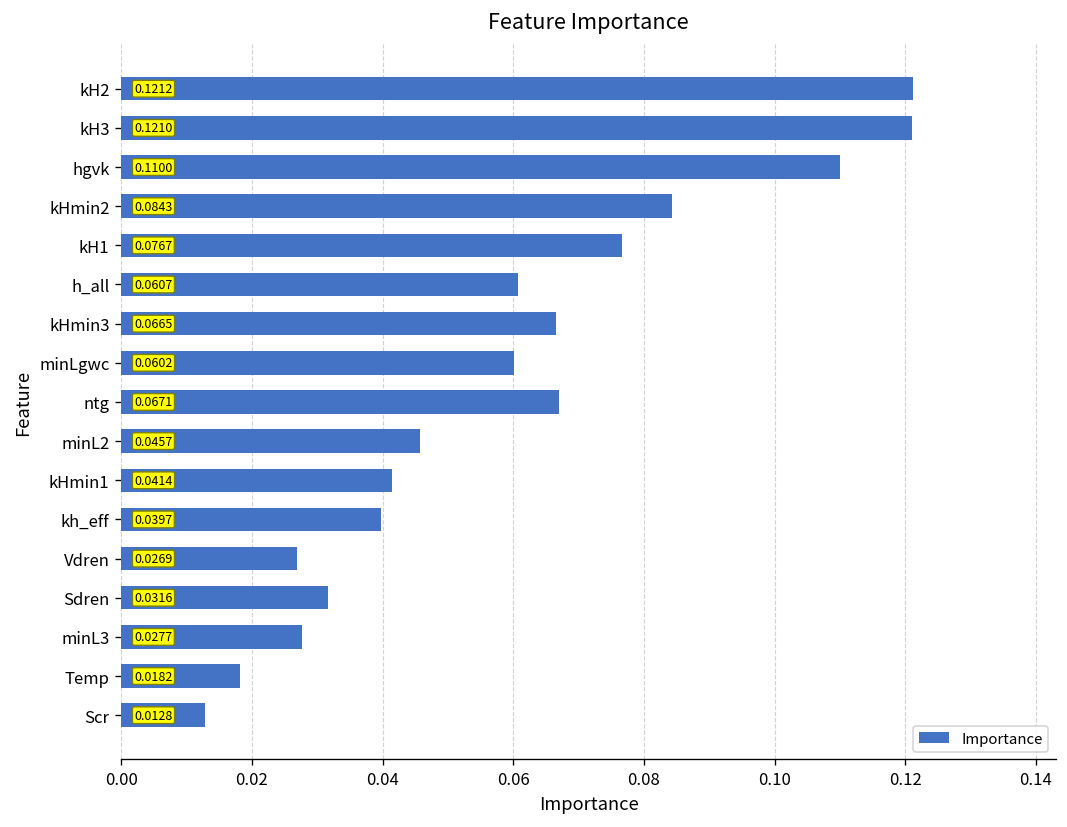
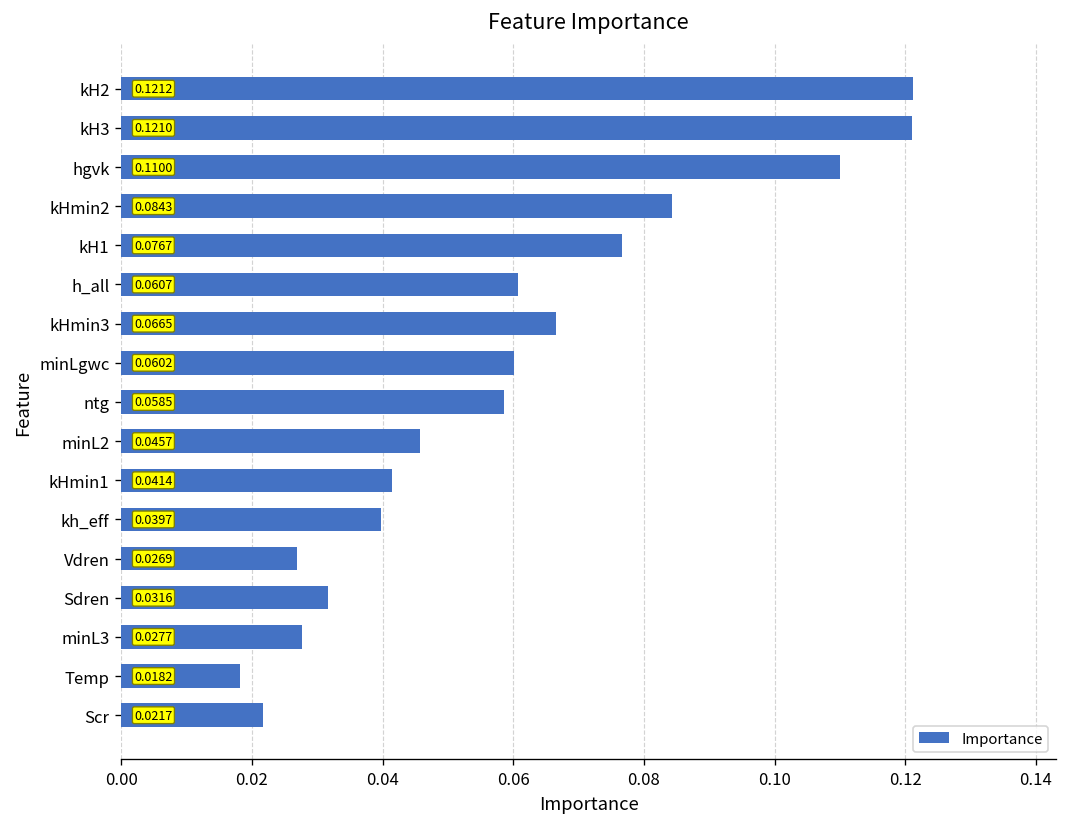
ntg: 0.0671 -> 0.0585
Scr: 0.0128 -> 0.0217
